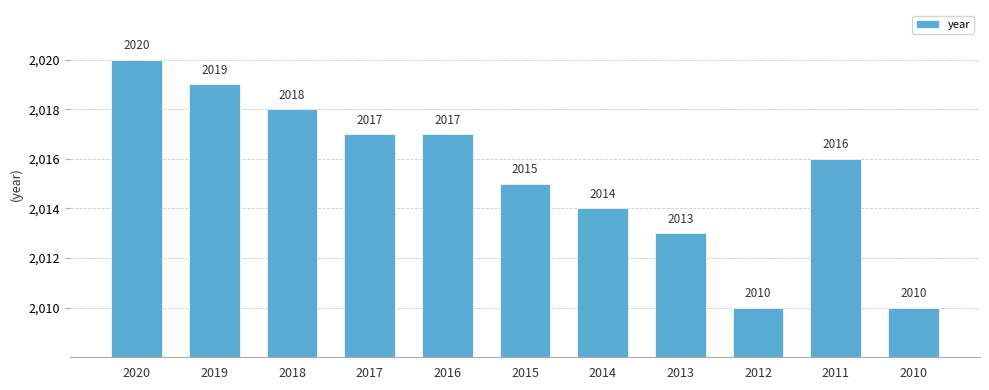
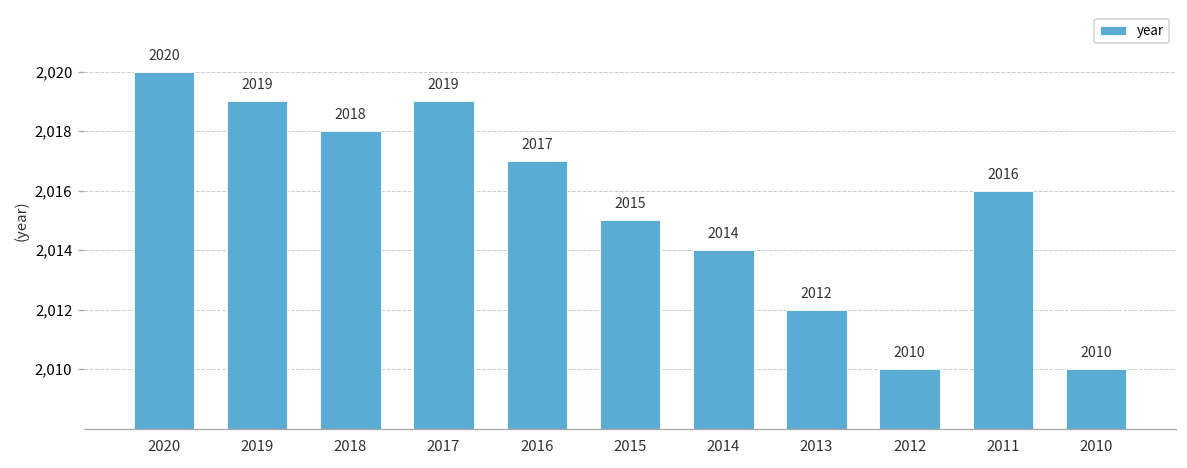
2017: 2017 -> 2019
2013: 2013 -> 2012
